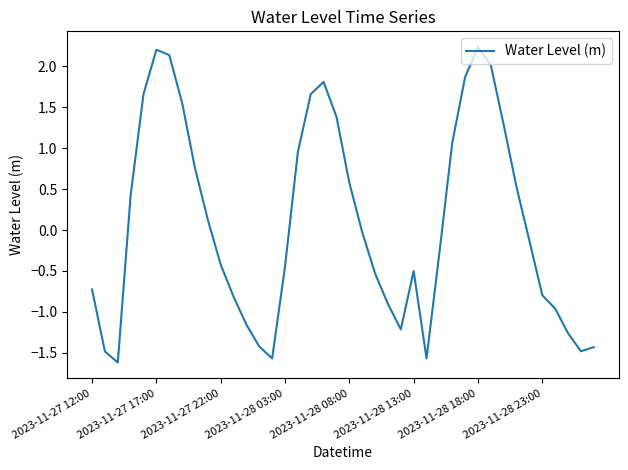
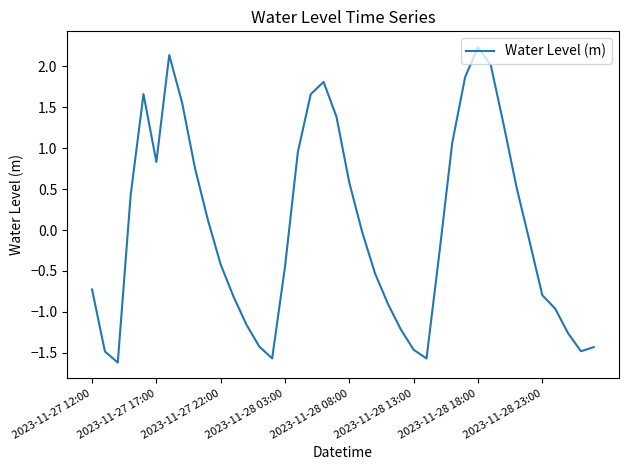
2023-11-27 17:00: 2.2 -> 0.8
2023-11-28 13:00: -0.5 -> -1.5
